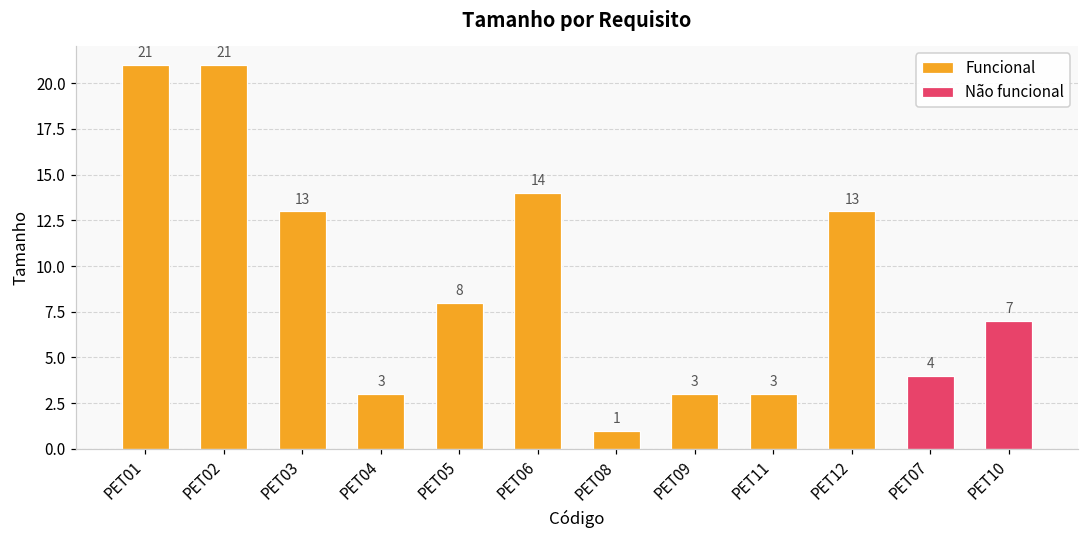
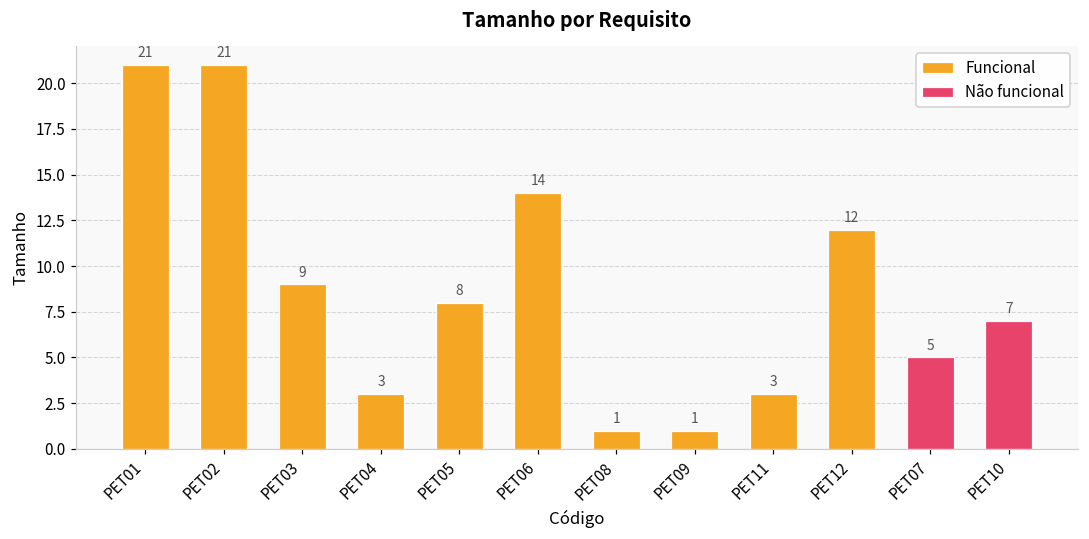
Funcional, PET03: 13 -> 9
Funcional, PET09: 3 -> 1
Funcional, PET12: 13 -> 12
Não funcional, PET07: 4 -> 5
